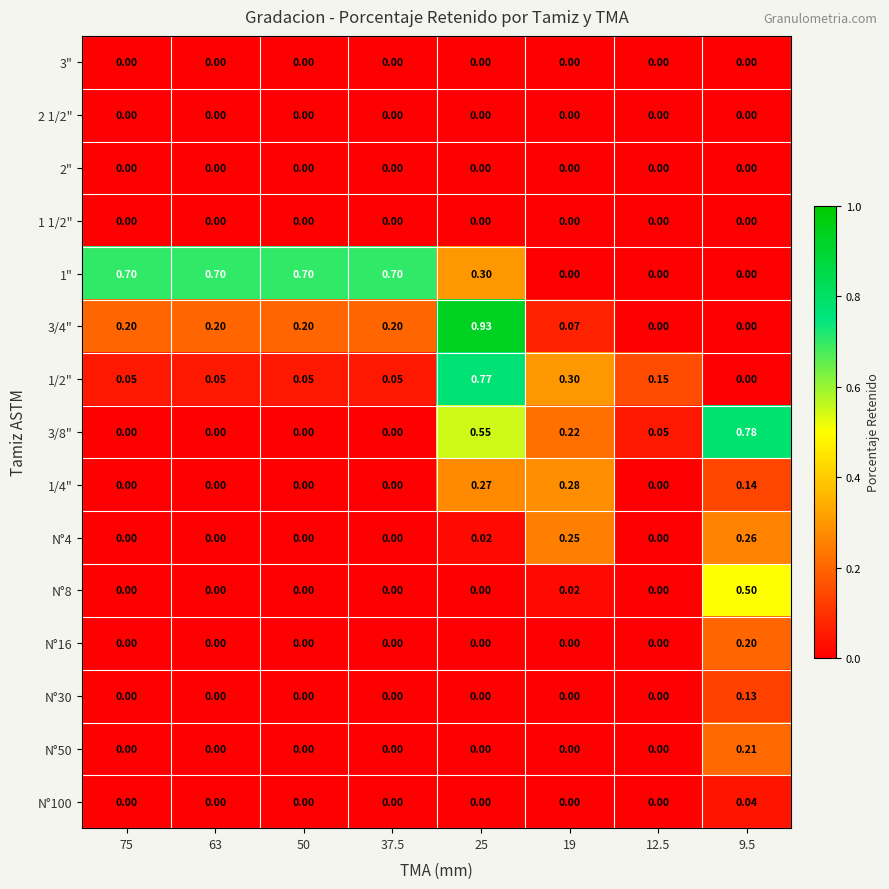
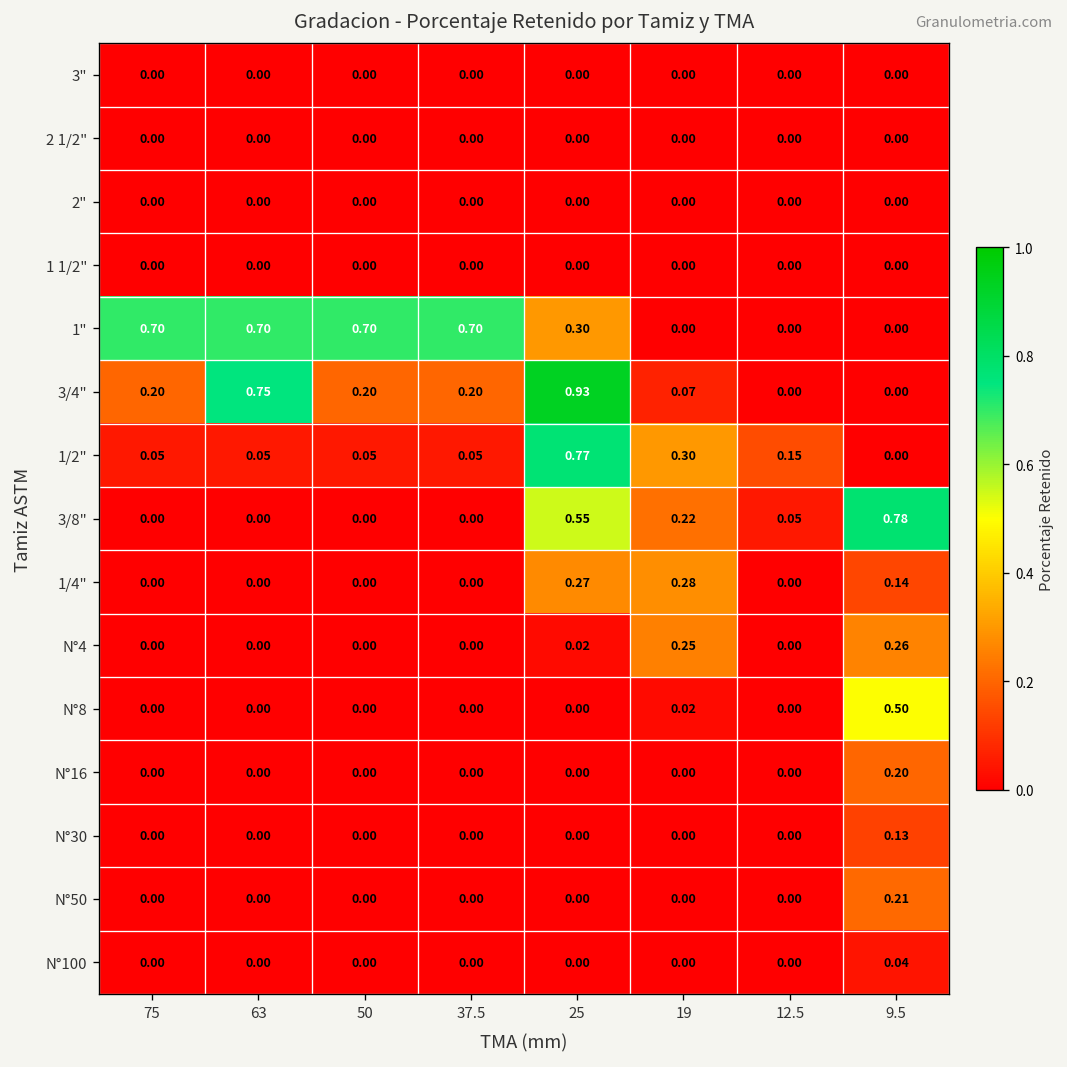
3/4", 63: 0.20 -> 0.75
